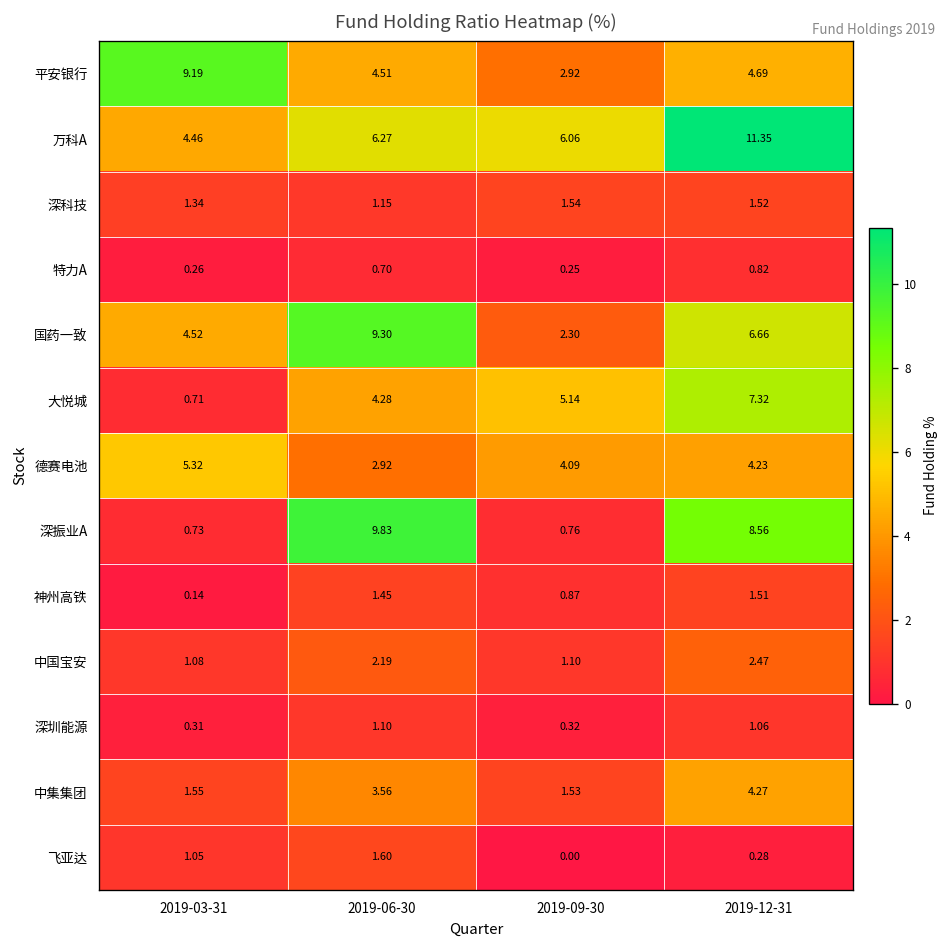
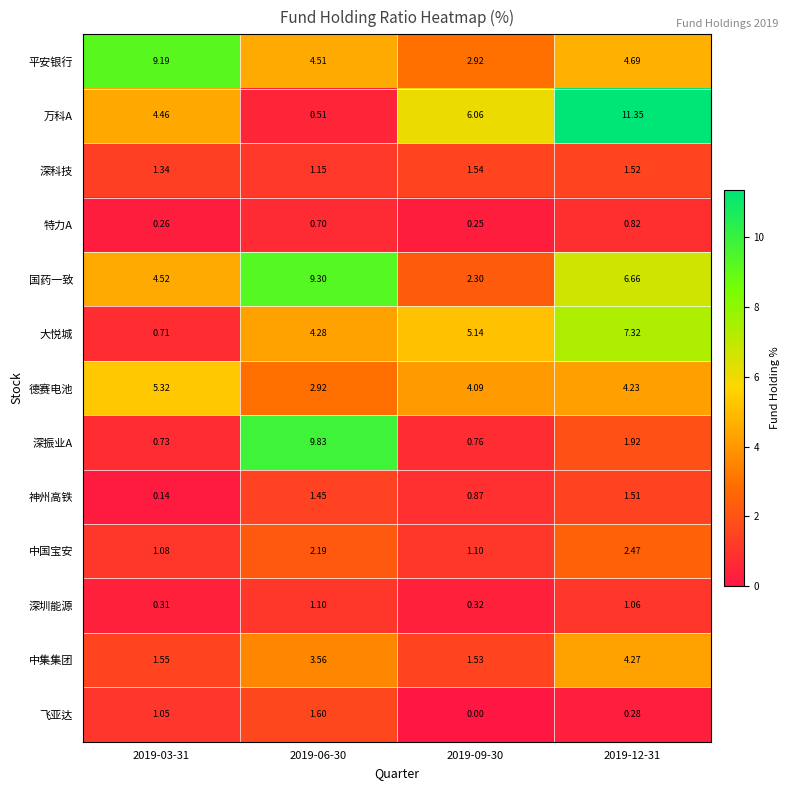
万科A, 2019-06-30: 6.27 -> 0.51
深振业A, 2019-12-31: 8.56 -> 1.92
